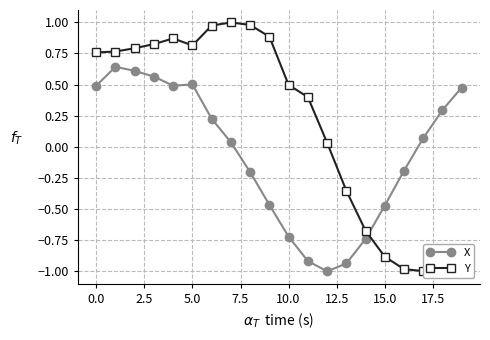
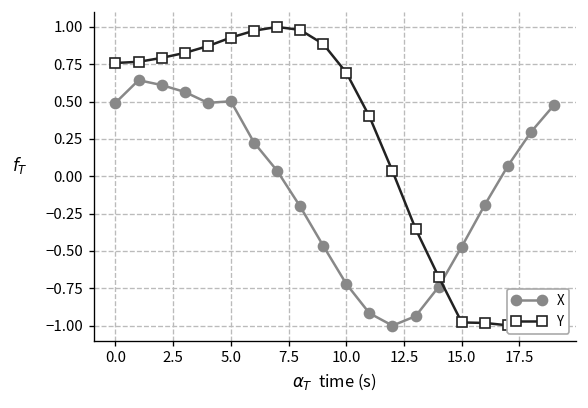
Y, 5.0: 0.81 -> 0.93
Y, 10.0: 0.50 -> 0.69
Y, 15.0: -0.88 -> -0.98
